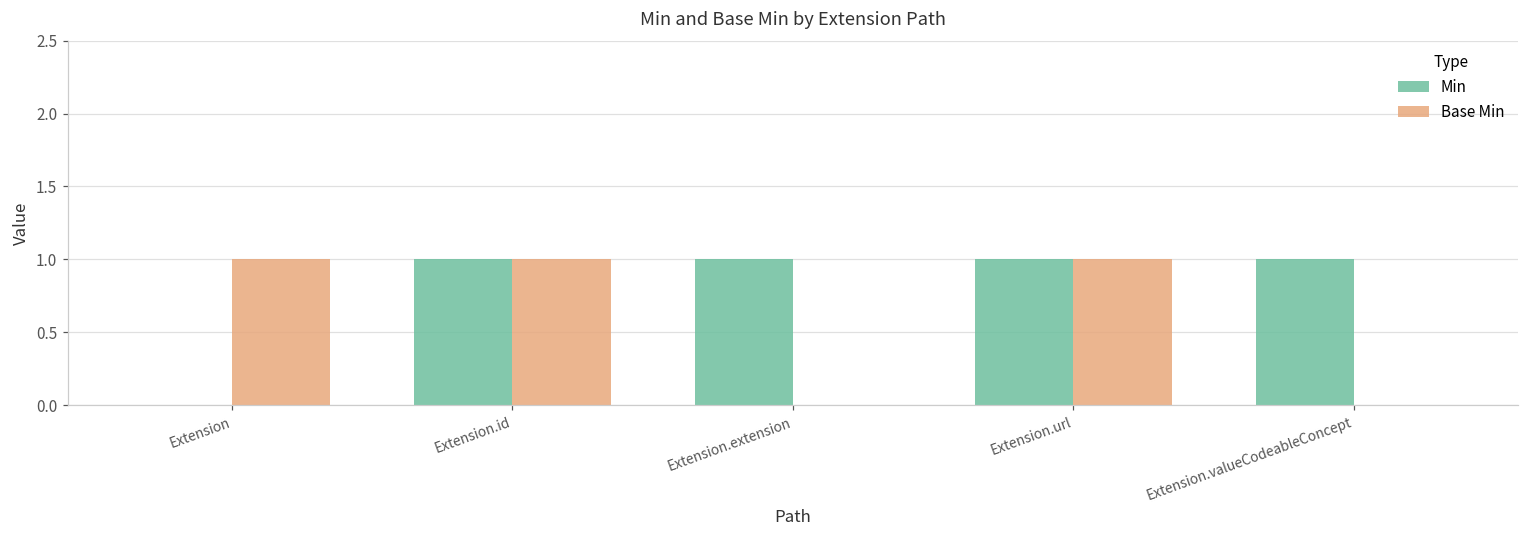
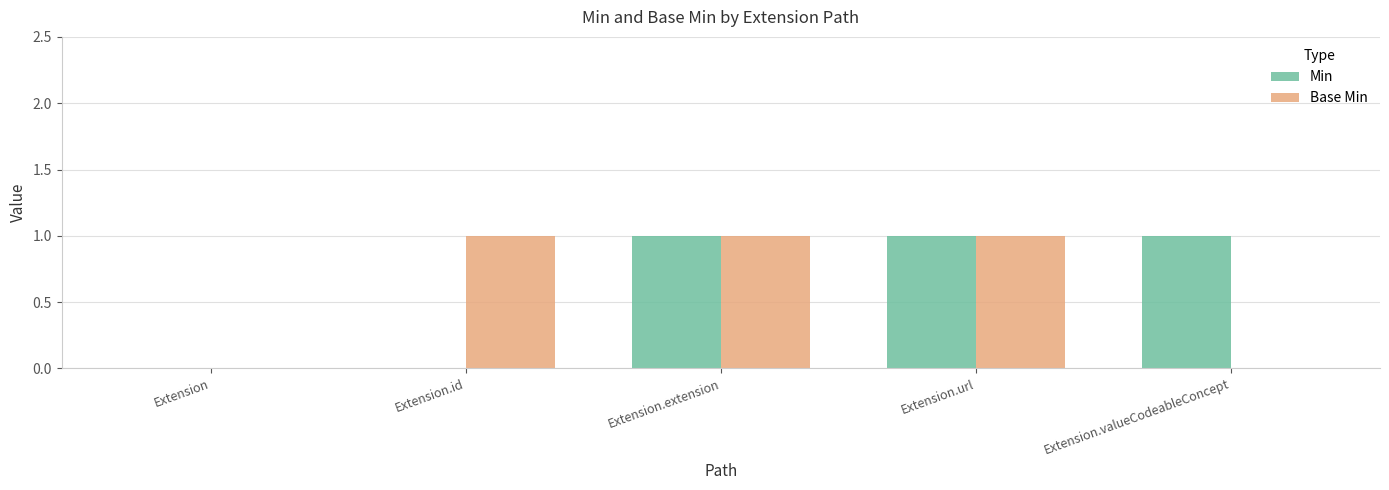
Base Min, Extension: 1 -> 0
Min, Extension.id: 1 -> 0
Base Min, Extension.extension: 0 -> 1
